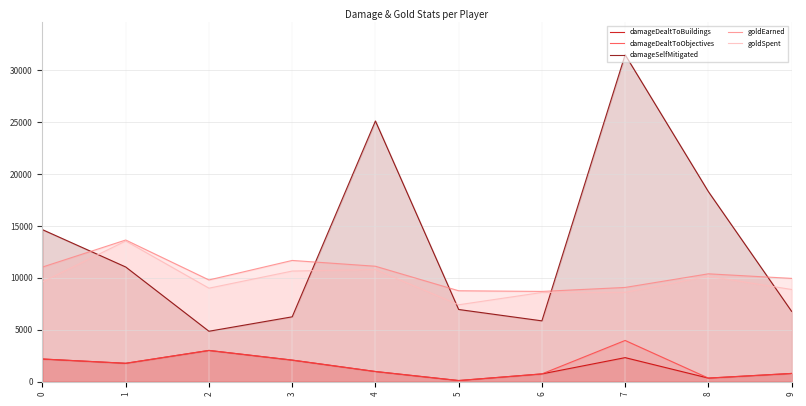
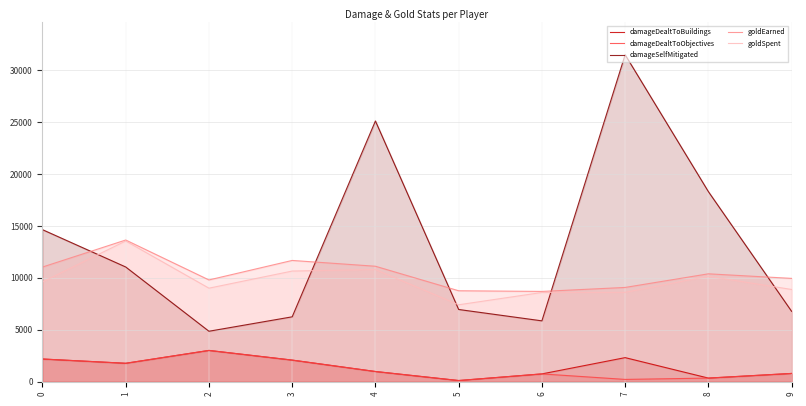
damageDealtToObjectives, 7: 4000 -> 200
